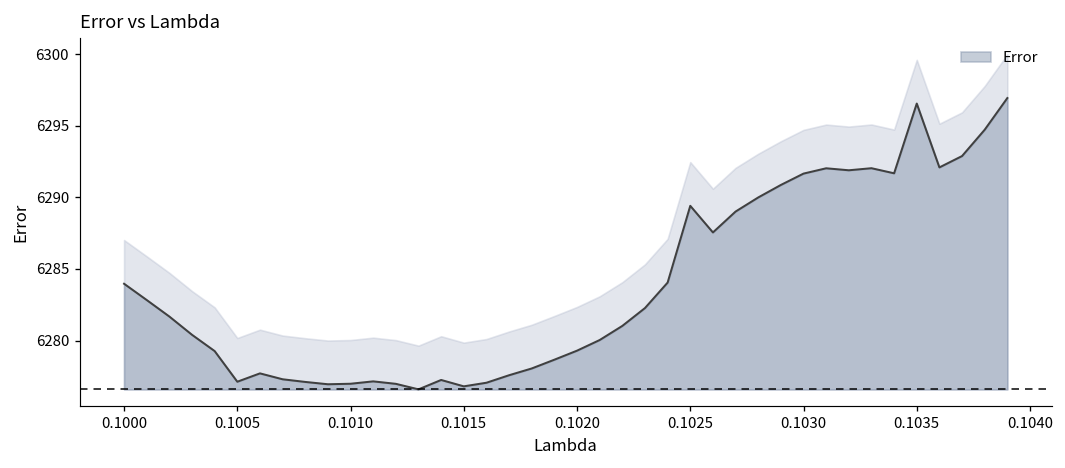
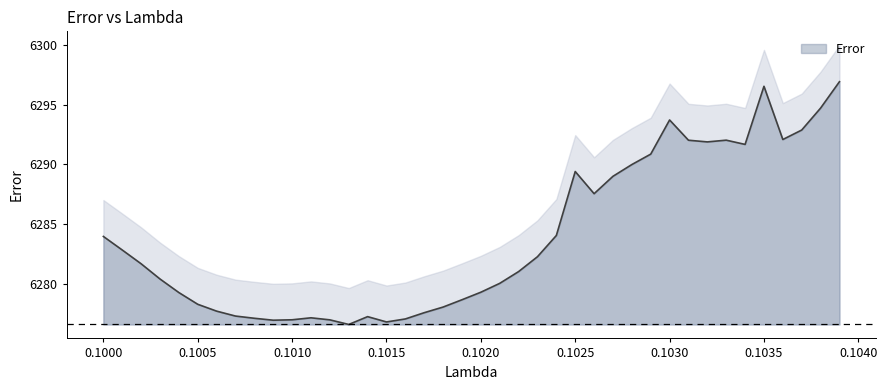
Error, 0.1005: 6277.1 -> 6278.3
Error, 0.1030: 6291.7 -> 6293.7
